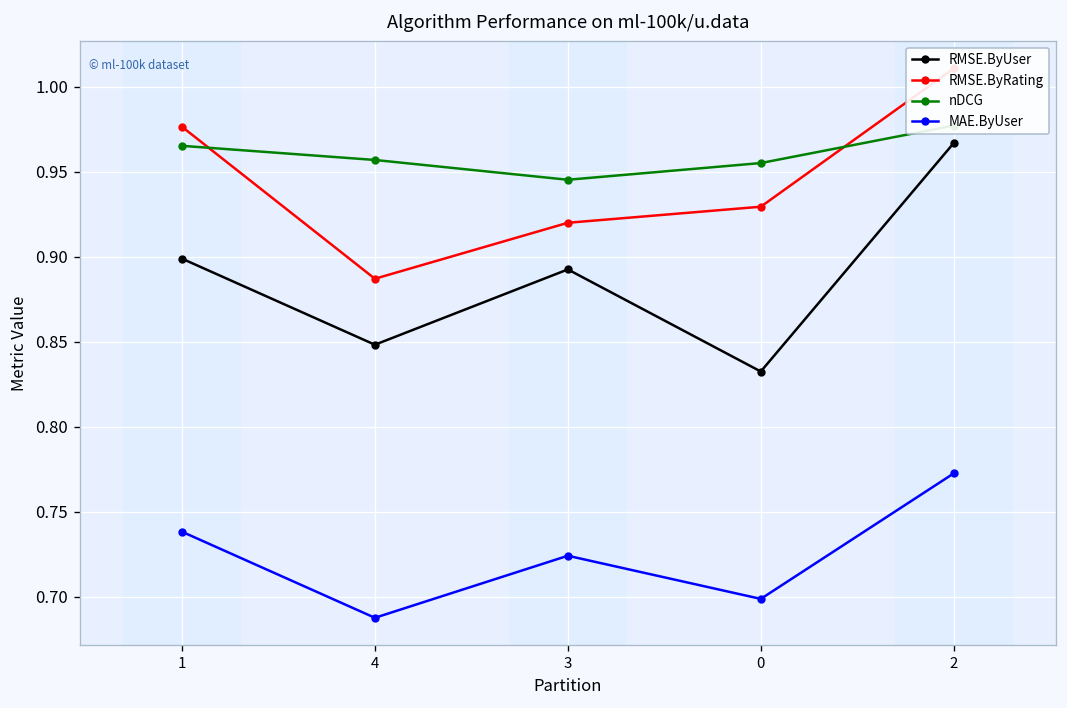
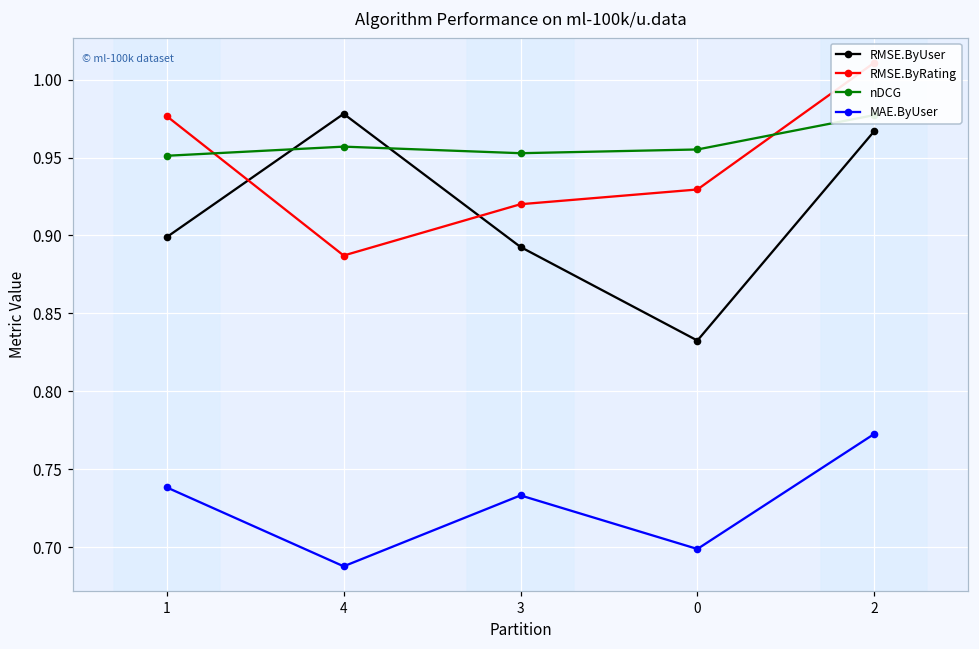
nDCG, 1: 0.965 -> 0.951
RMSE.ByUser, 4: 0.848 -> 0.978
nDCG, 3: 0.945 -> 0.953
MAE.ByUser, 3: 0.724 -> 0.733
